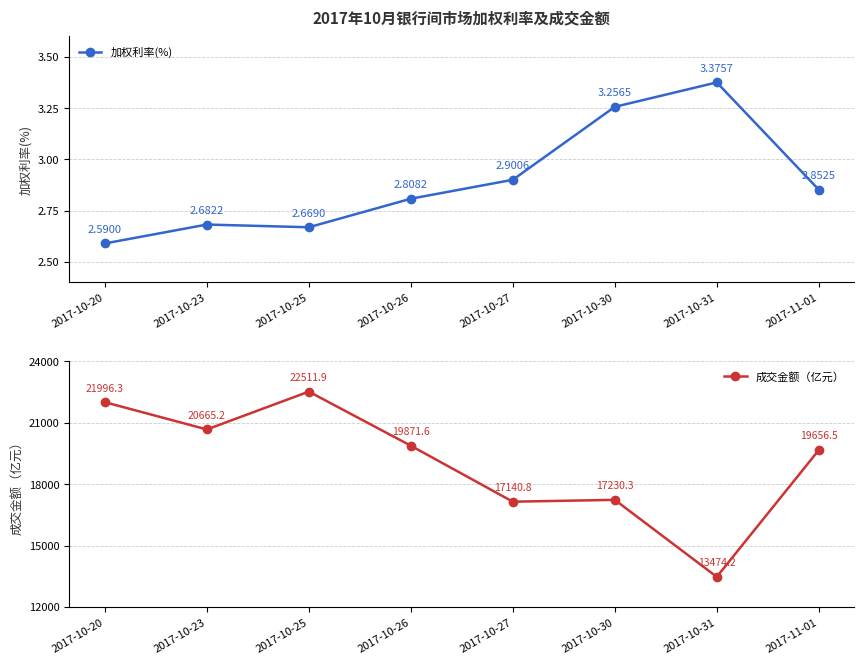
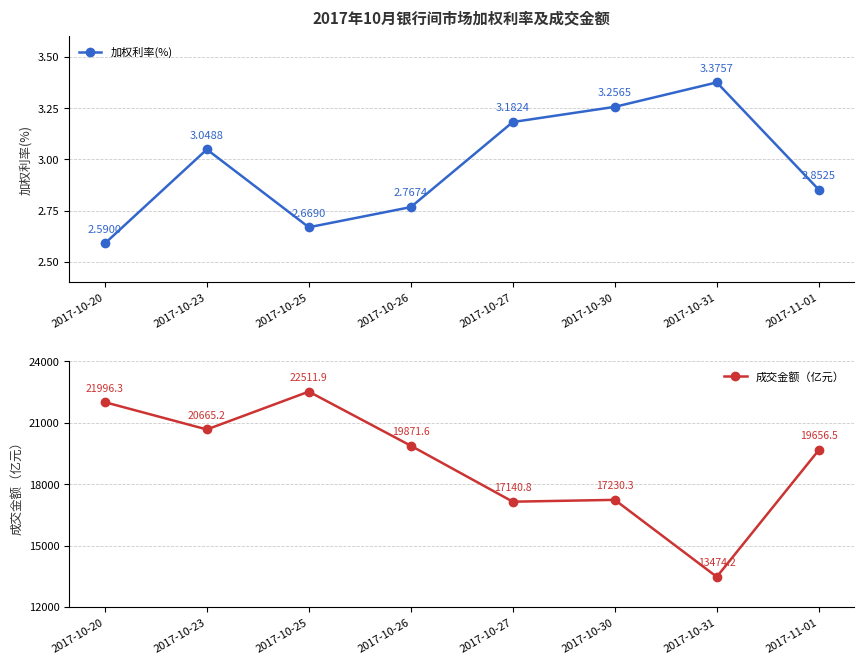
2017年10月银行间市场加权利率及成交金额, 2017-10-23: 2.6822 -> 3.0488
2017年10月银行间市场加权利率及成交金额, 2017-10-26: 2.8082 -> 2.7674
2017年10月银行间市场加权利率及成交金额, 2017-10-27: 2.9006 -> 3.1824
